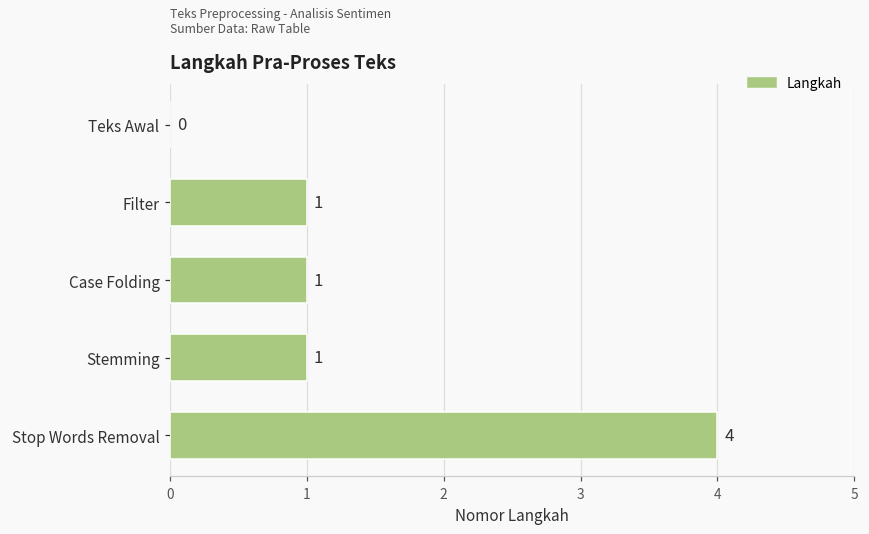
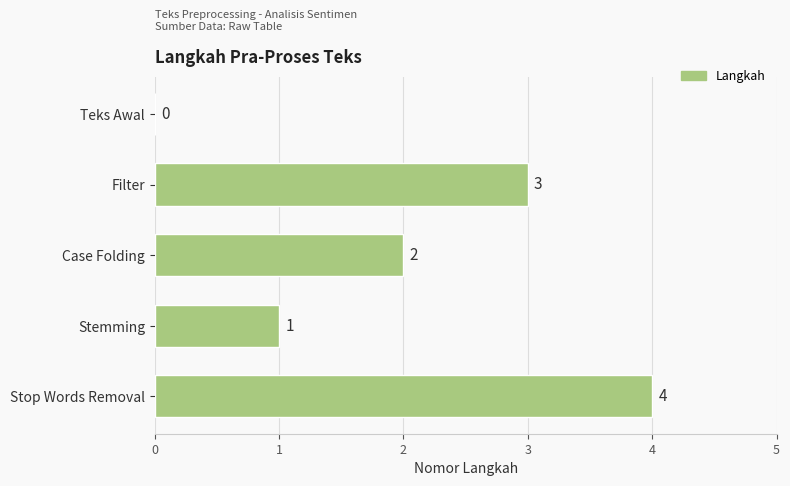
Filter: 1 -> 3
Case Folding: 1 -> 2
